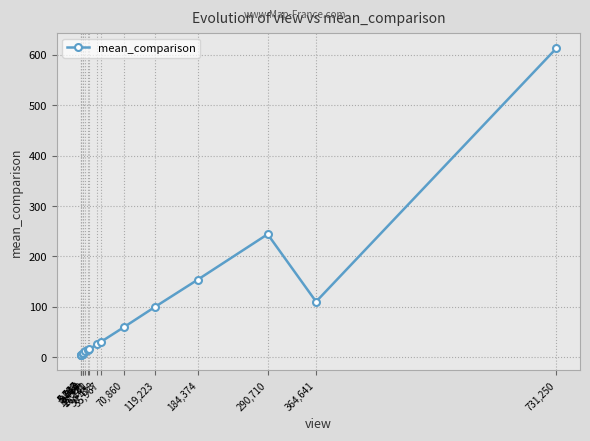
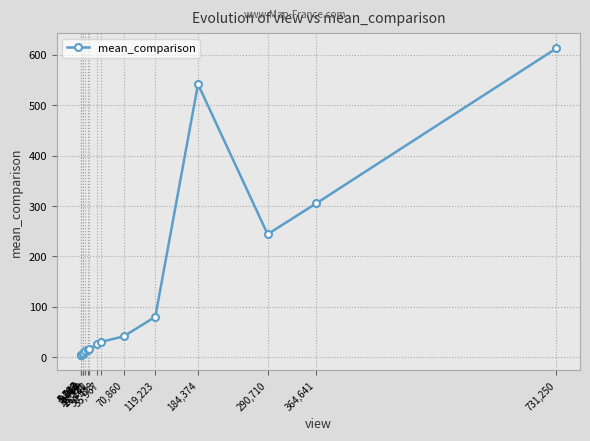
70,860: 60 -> 40
119,223: 100 -> 80
184,374: 150 -> 540
364,641: 110 -> 310
